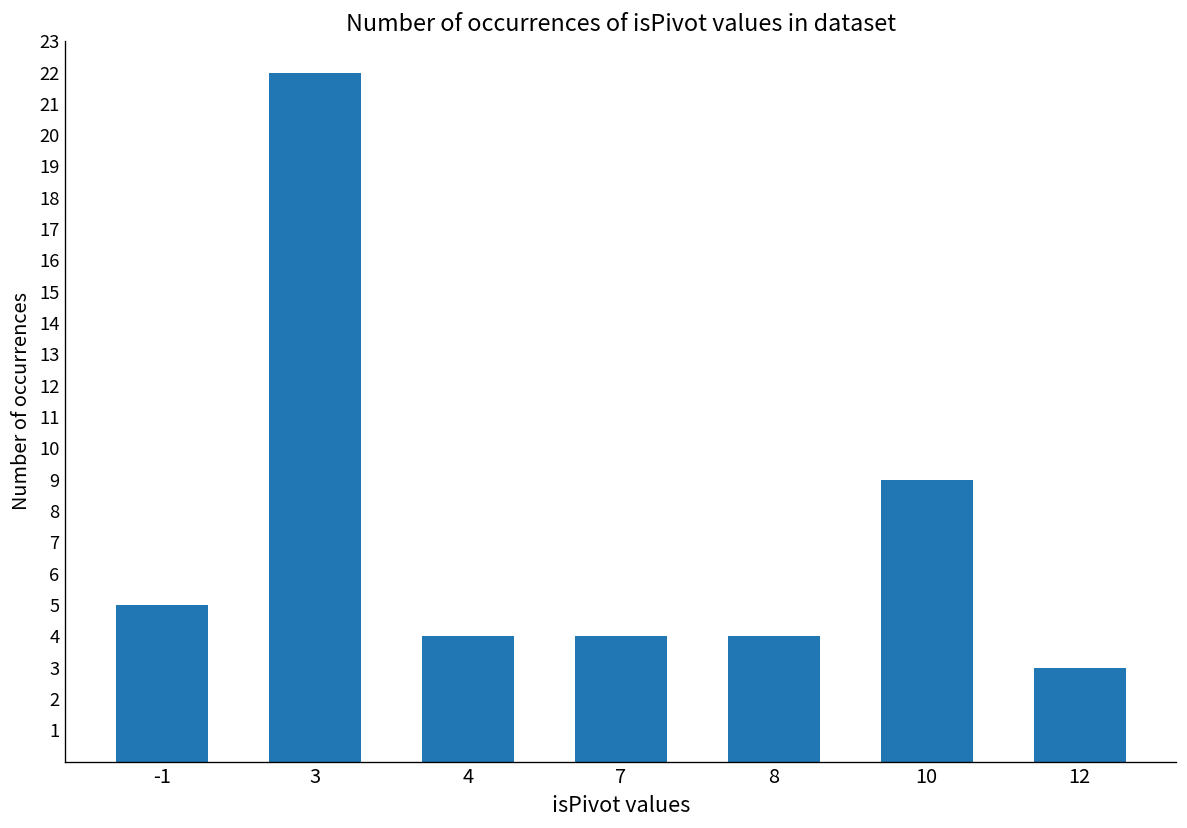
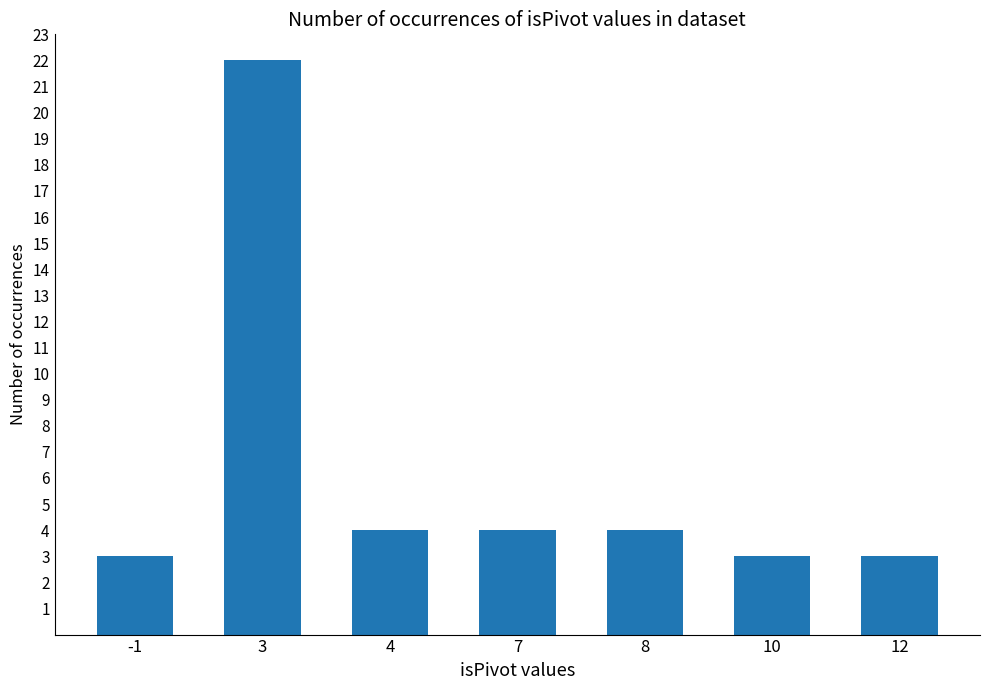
-1: 5 -> 3
10: 9 -> 3
